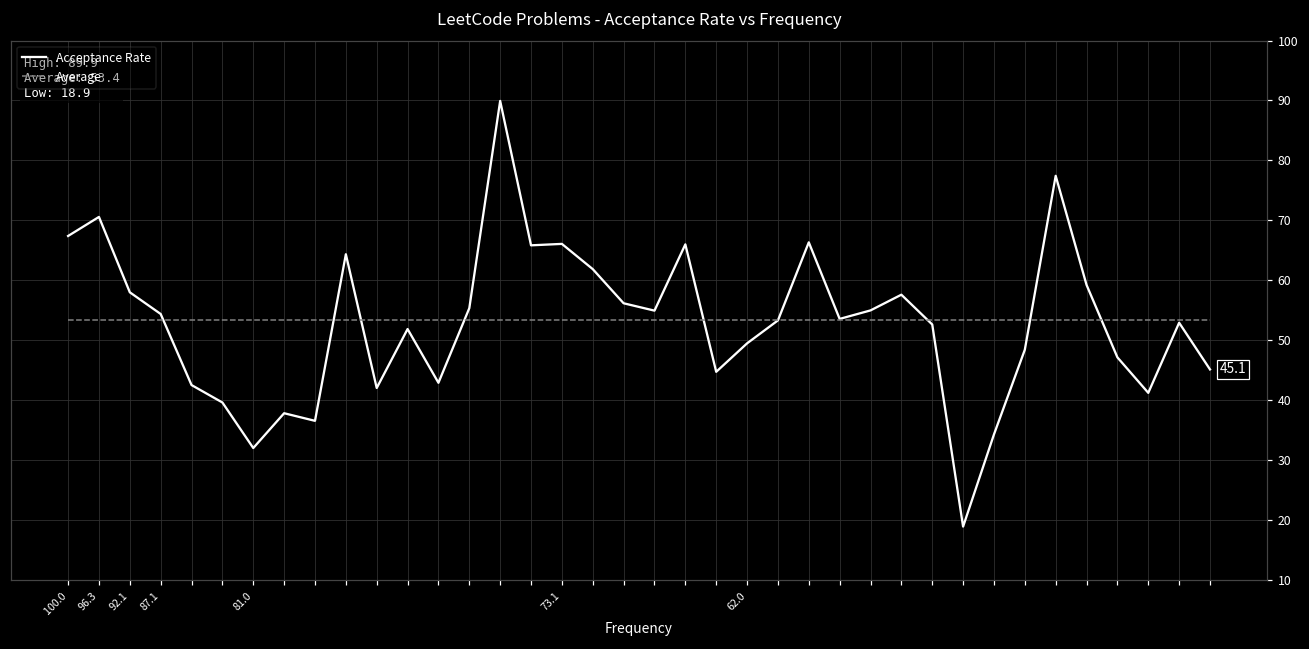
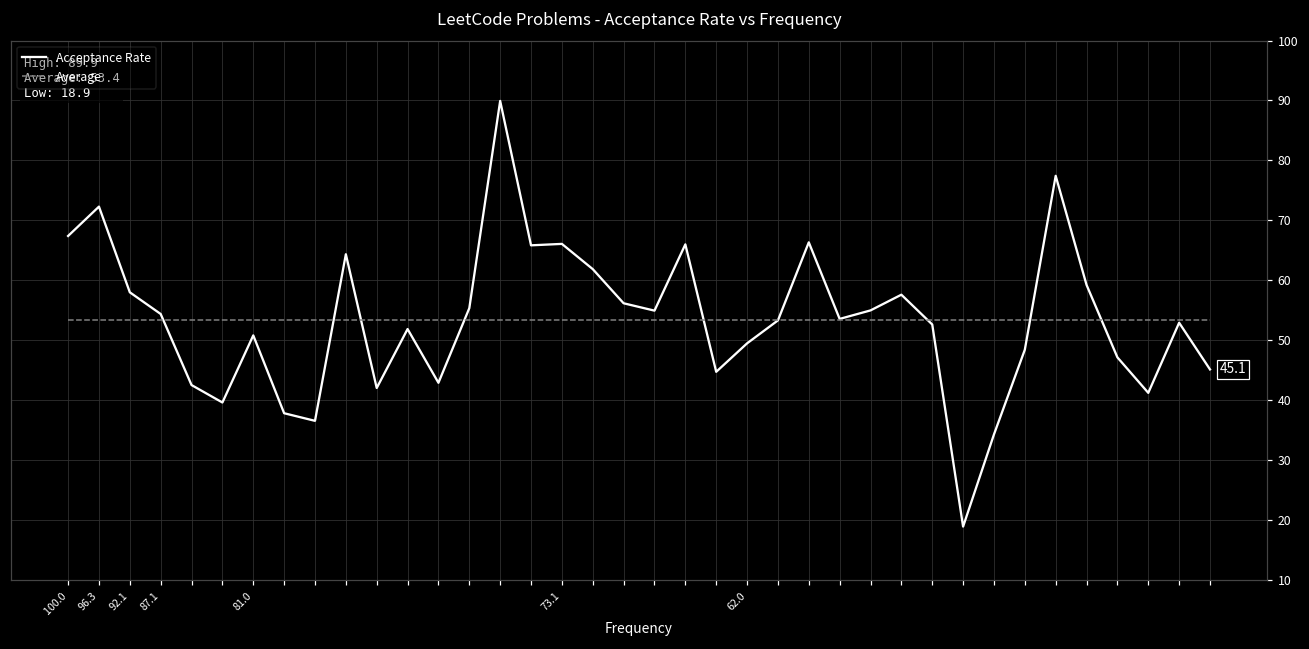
Acceptance Rate, 96.3: 71 -> 72
Acceptance Rate, 81.0: 32 -> 51
